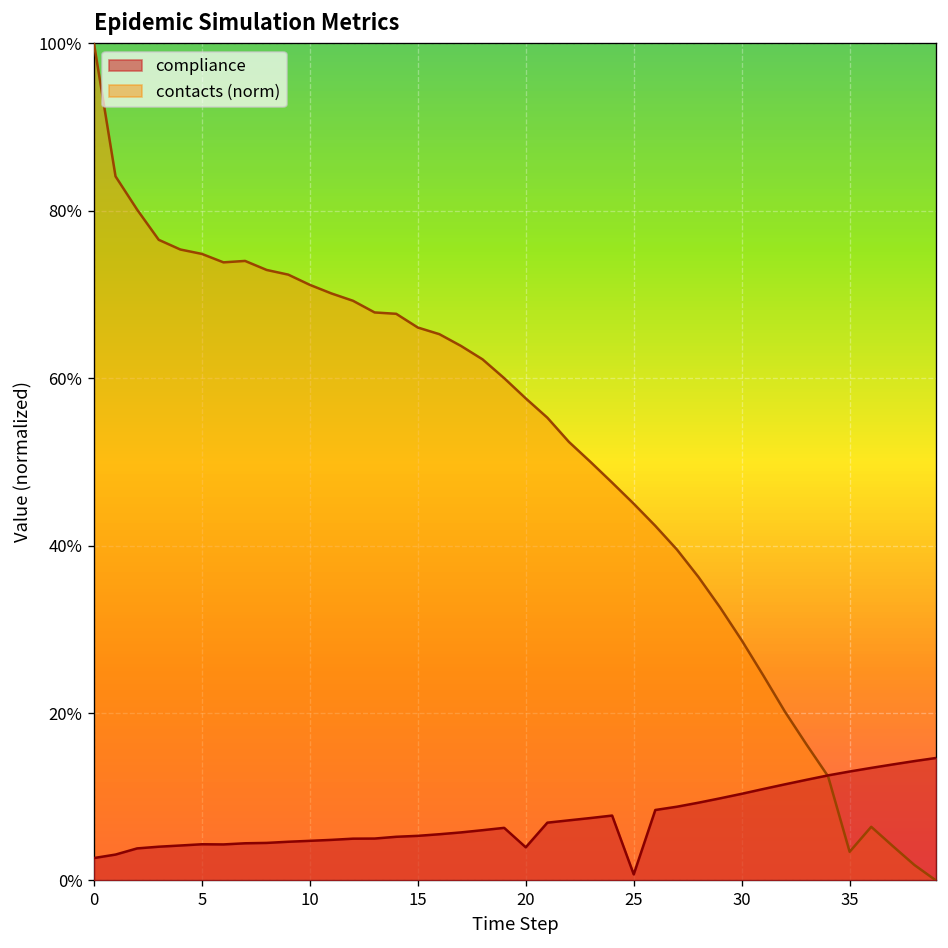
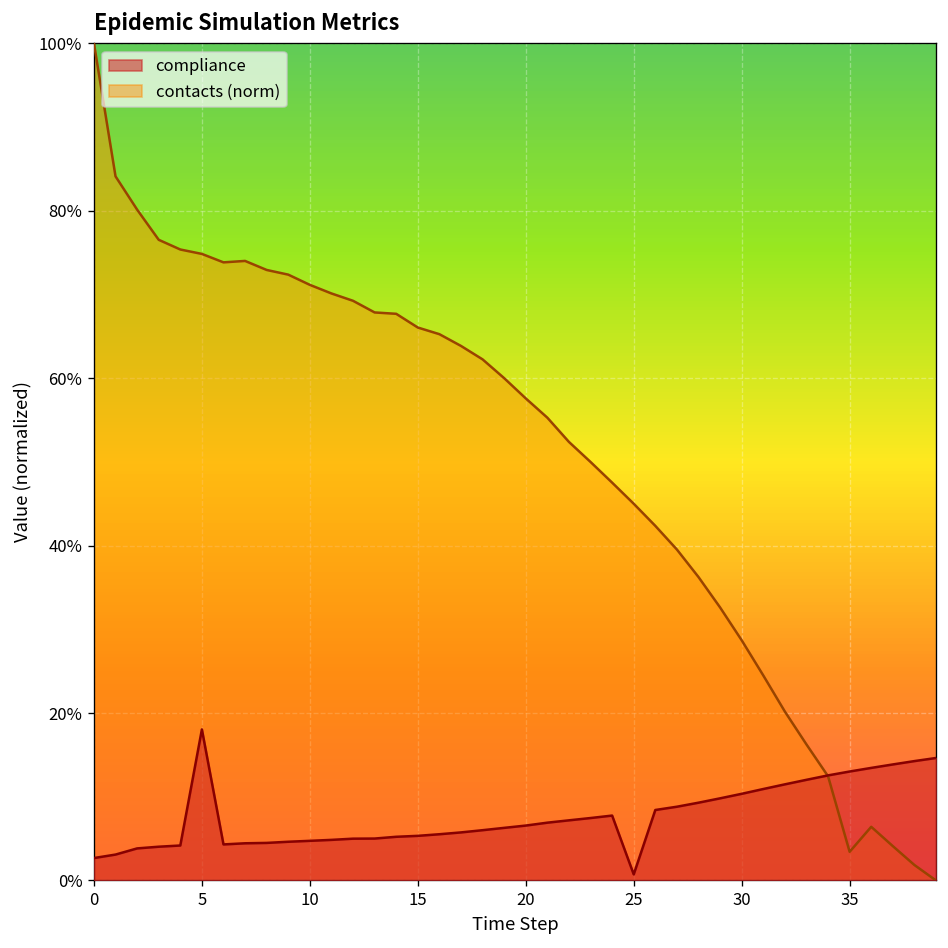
compliance, 5: 4% -> 18%
compliance, 20: 4% -> 7%
